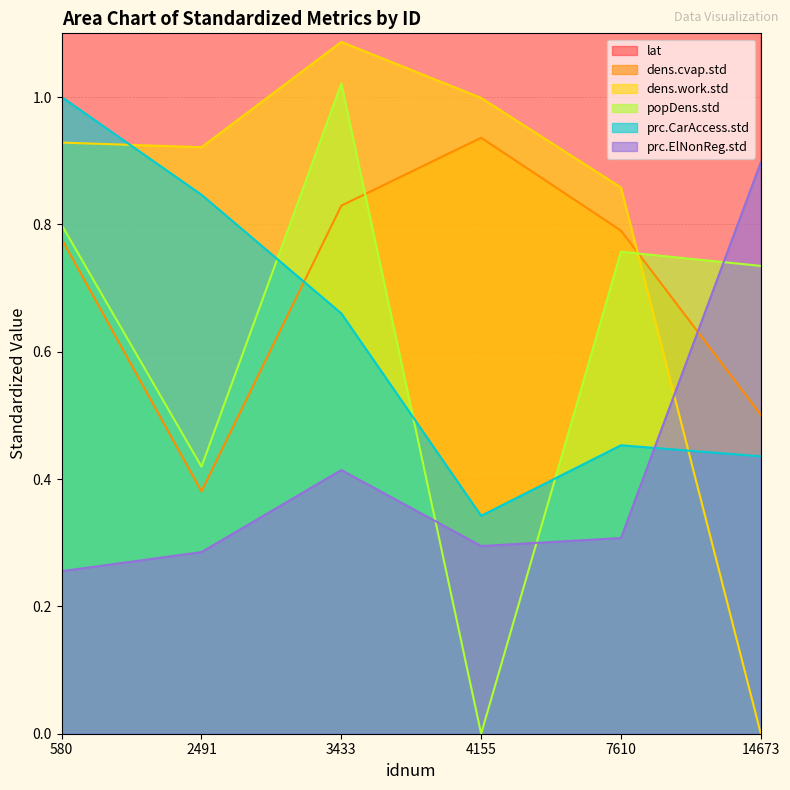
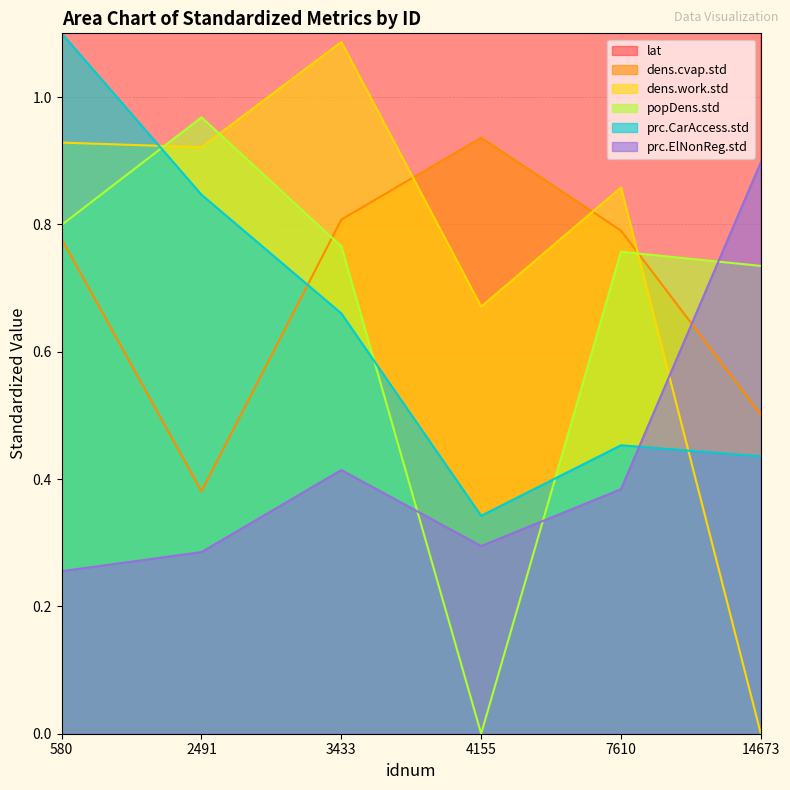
prc.CarAccess.std, 580: 1.0 -> 1.1
popDens.std, 2491: 0.42 -> 0.97
dens.cvap.std, 3433: 0.83 -> 0.81
popDens.std, 3433: 1.02 -> 0.77
dens.work.std, 4155: 1.00 -> 0.67
prc.ElNonReg.std, 7610: 0.31 -> 0.38
